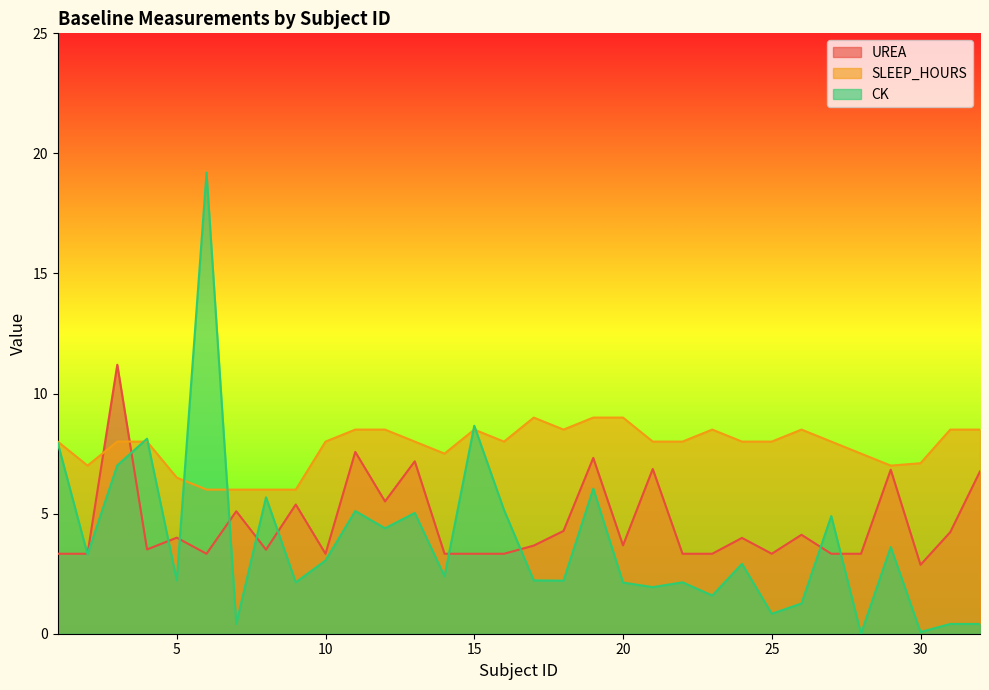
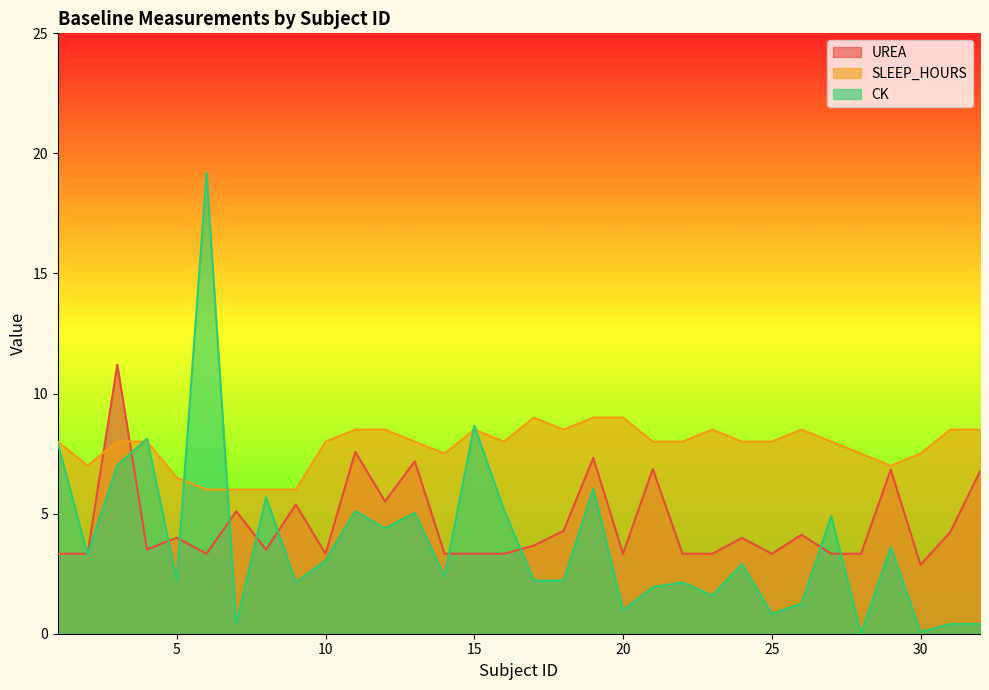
UREA, 20: 3.7 -> 3.3
CK, 20: 2.1 -> 1.0
SLEEP_HOURS, 30: 7.1 -> 7.5
